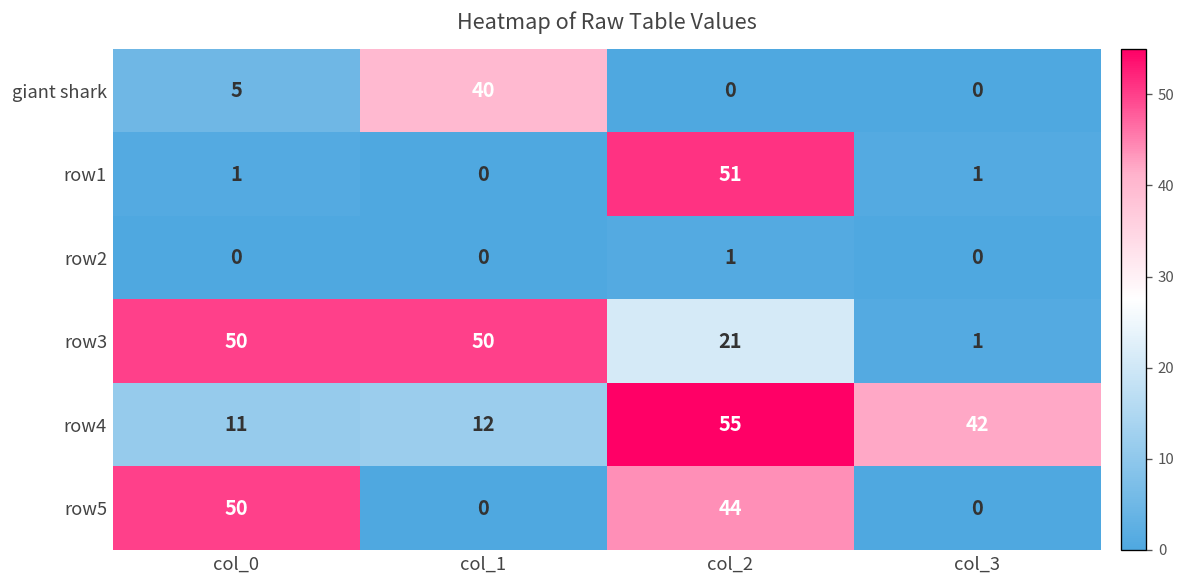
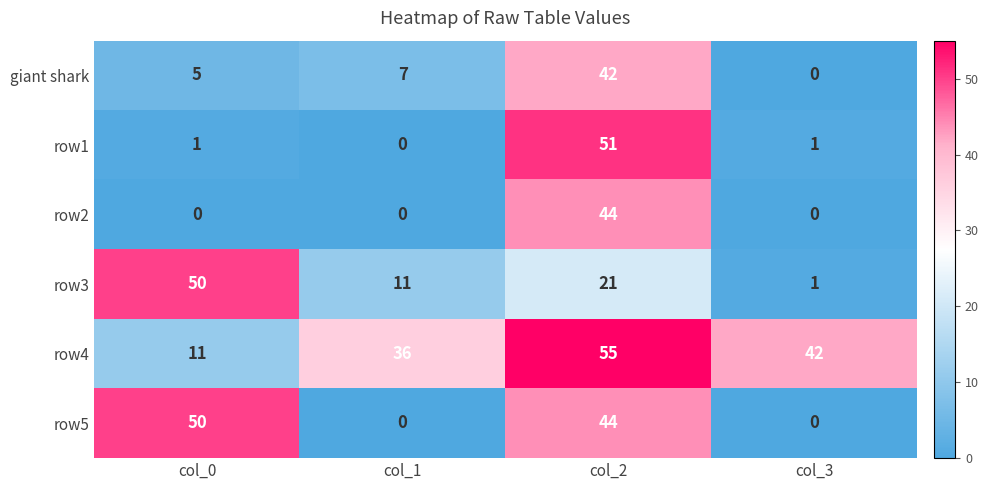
giant shark, col_1: 40 -> 7
giant shark, col_2: 0 -> 42
row2, col_2: 1 -> 44
row3, col_1: 50 -> 11
row4, col_1: 12 -> 36
